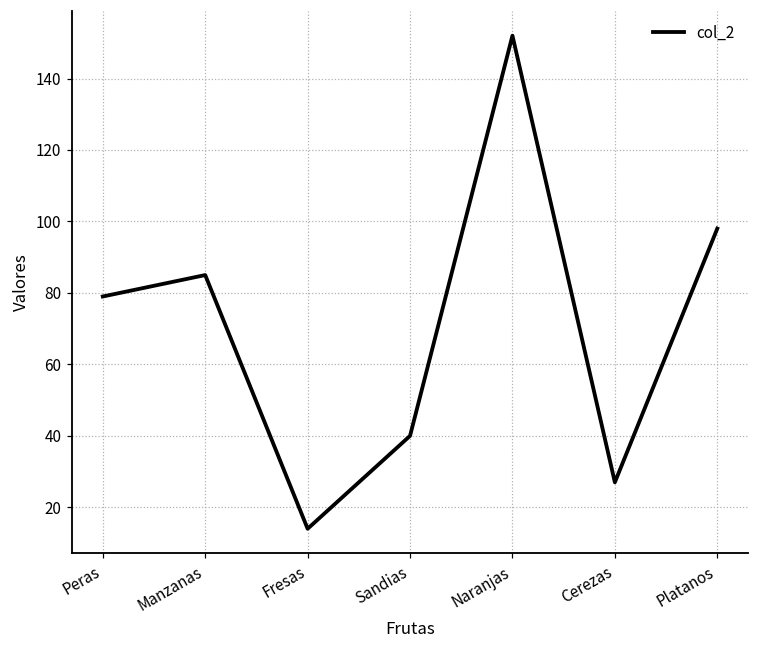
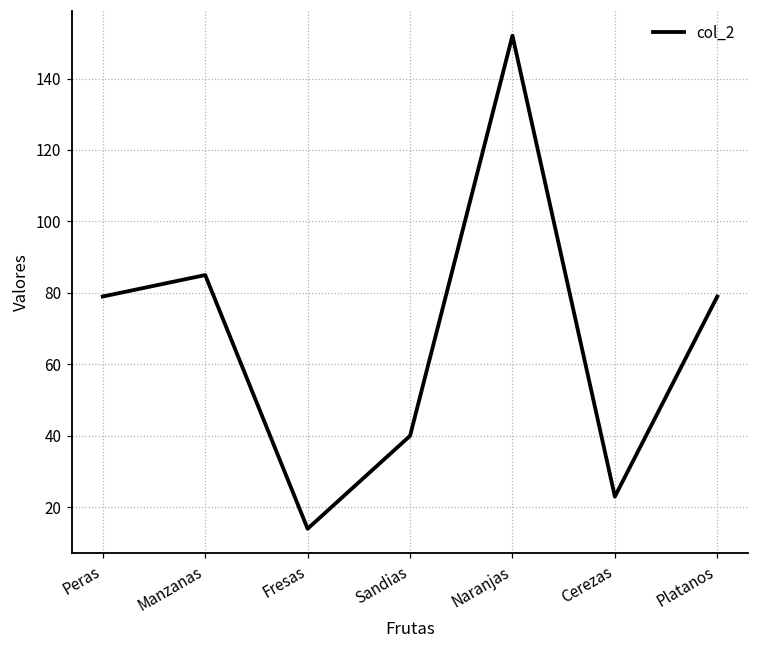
Cerezas: 27 -> 23
Platanos: 98 -> 79
